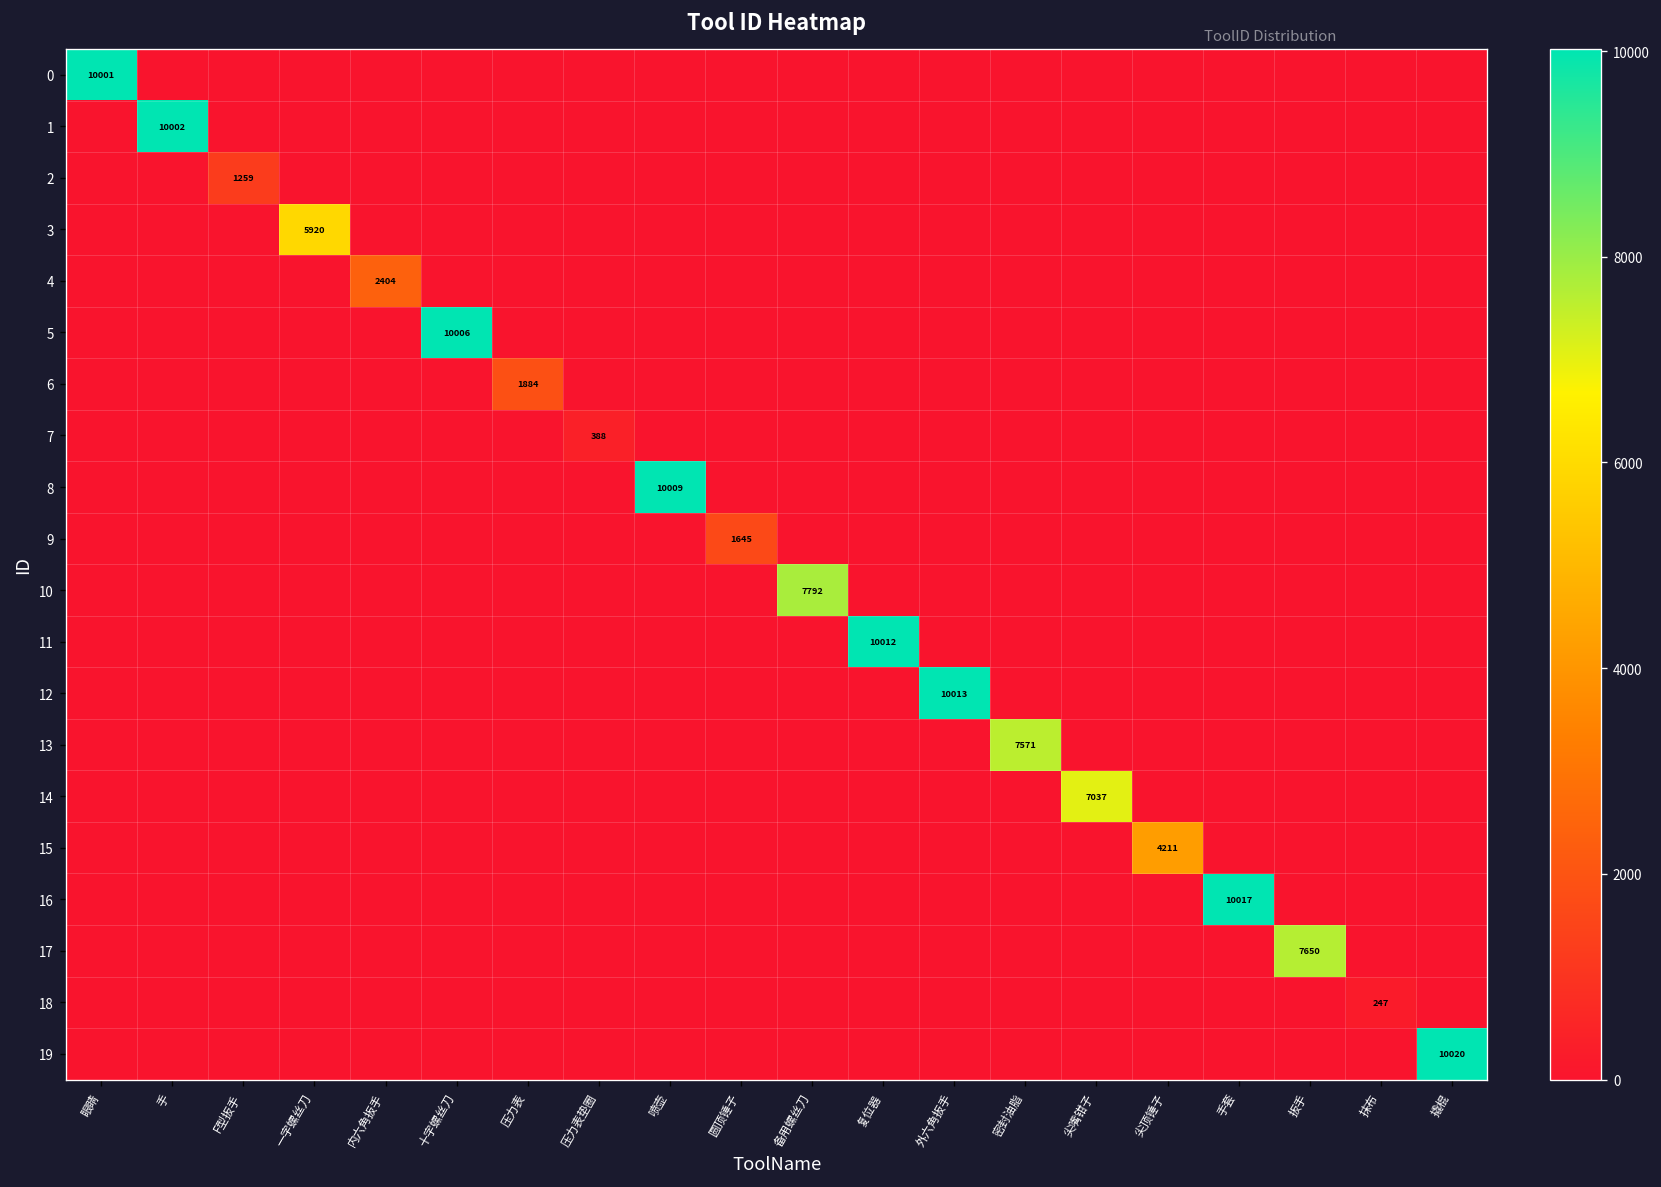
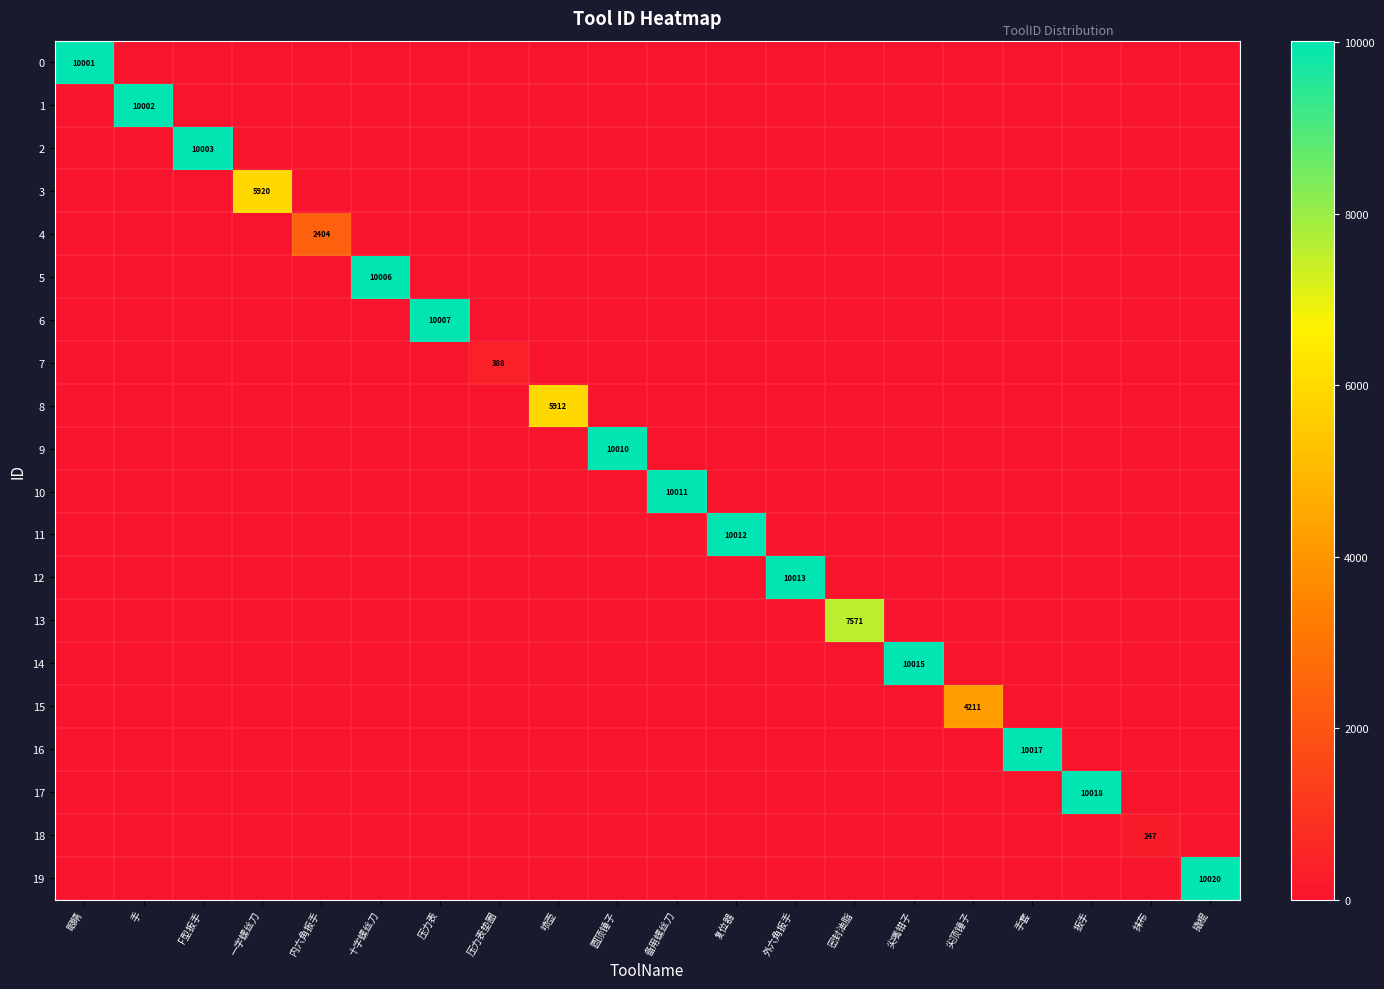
2, F型扳手: 1259 -> 10003
6, 压力表: 1884 -> 10007
8, 喷壶: 10009 -> 5912
9, 圆顶锤子: 1645 -> 10010
10, 备用螺丝刀: 7792 -> 10011
14, 尖嘴钳子: 7037 -> 10015
17, 扳手: 7650 -> 10018
